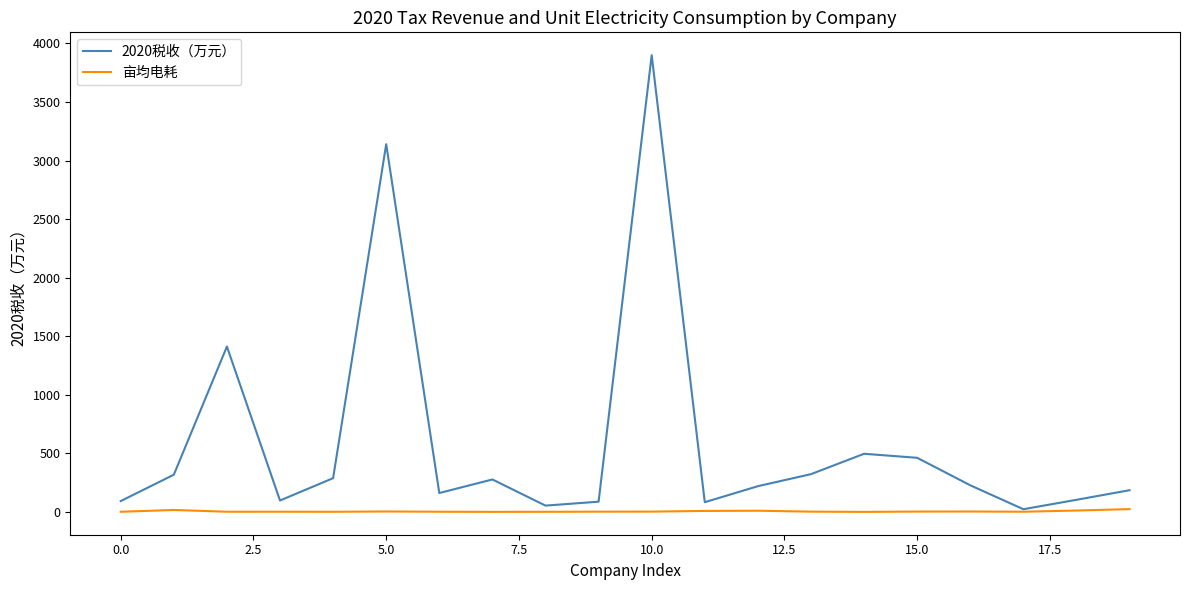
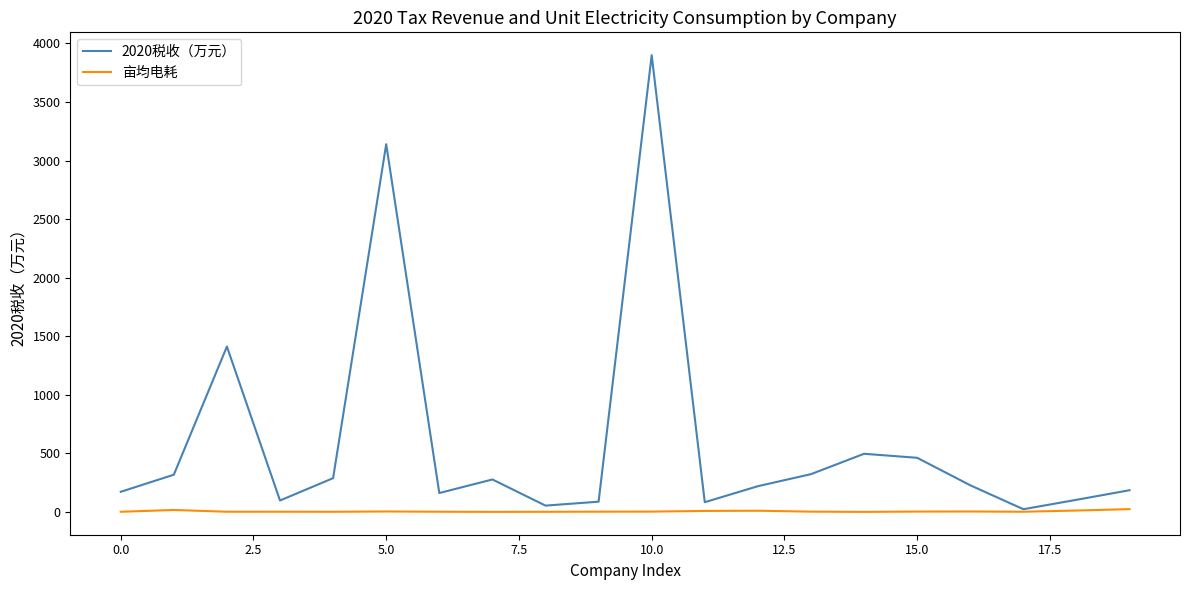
2020税收（万元）, 0.0: 90 -> 170
